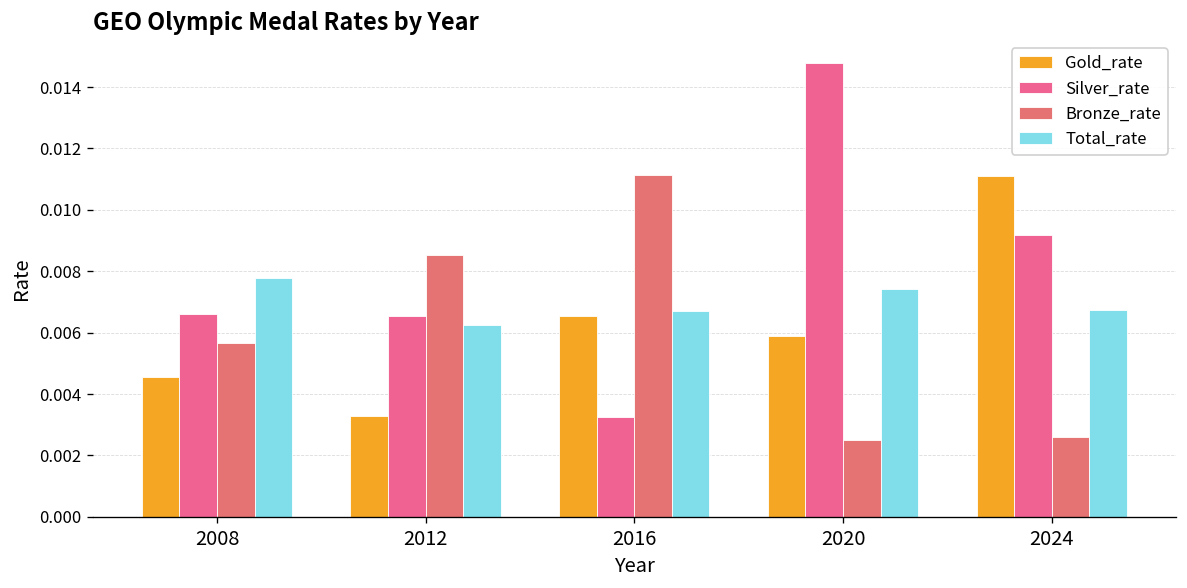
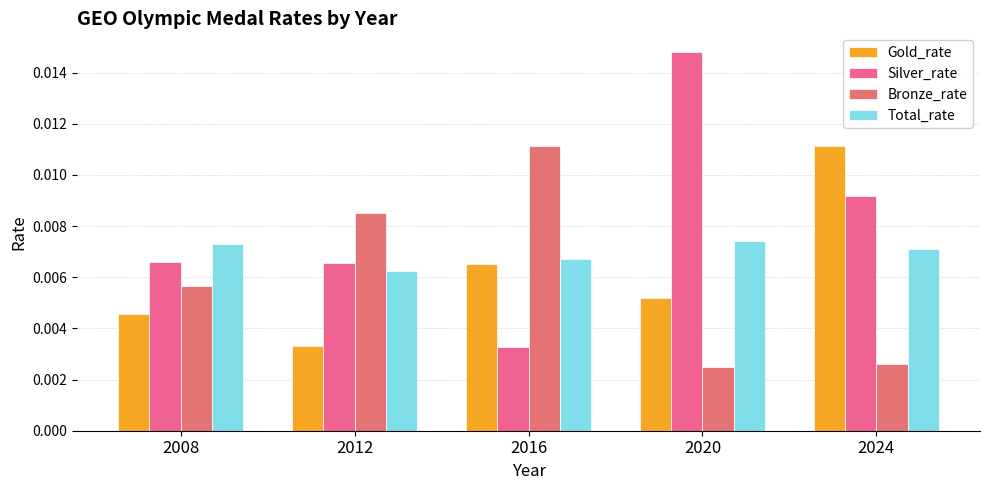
Total_rate, 2008: 0.0078 -> 0.0073
Gold_rate, 2020: 0.0059 -> 0.0052
Total_rate, 2024: 0.0067 -> 0.0071
